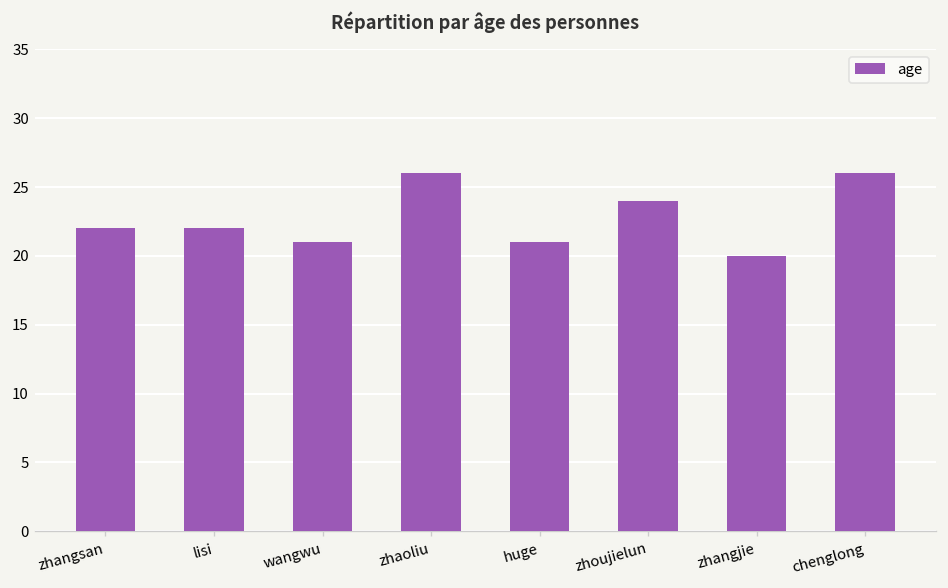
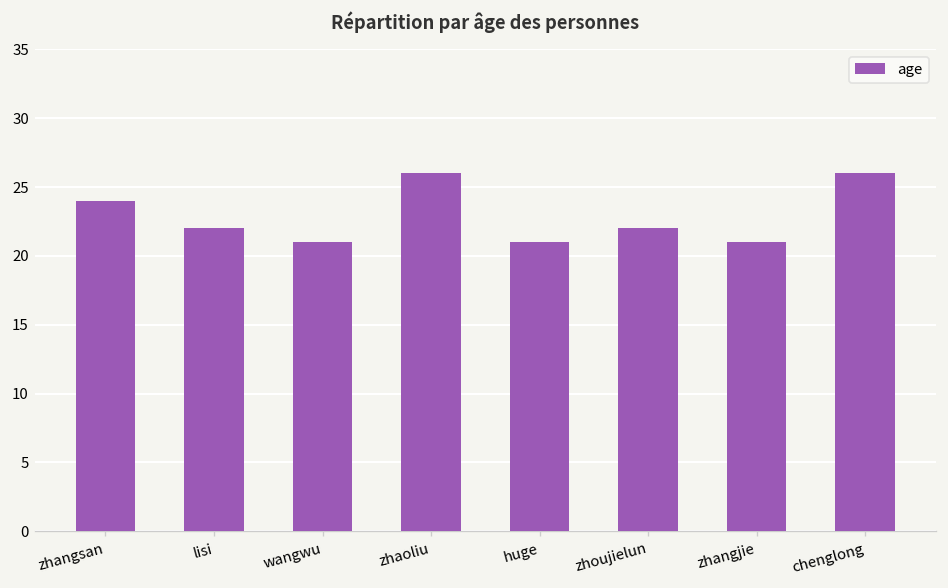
zhangsan: 22 -> 24
zhoujielun: 24 -> 22
zhangjie: 20 -> 21
